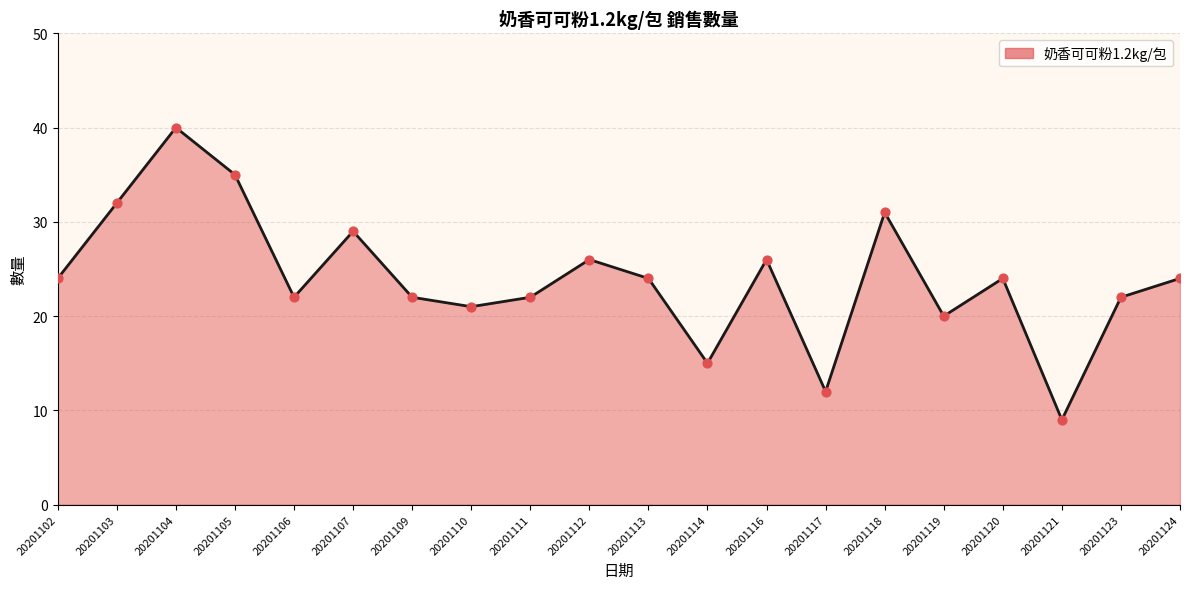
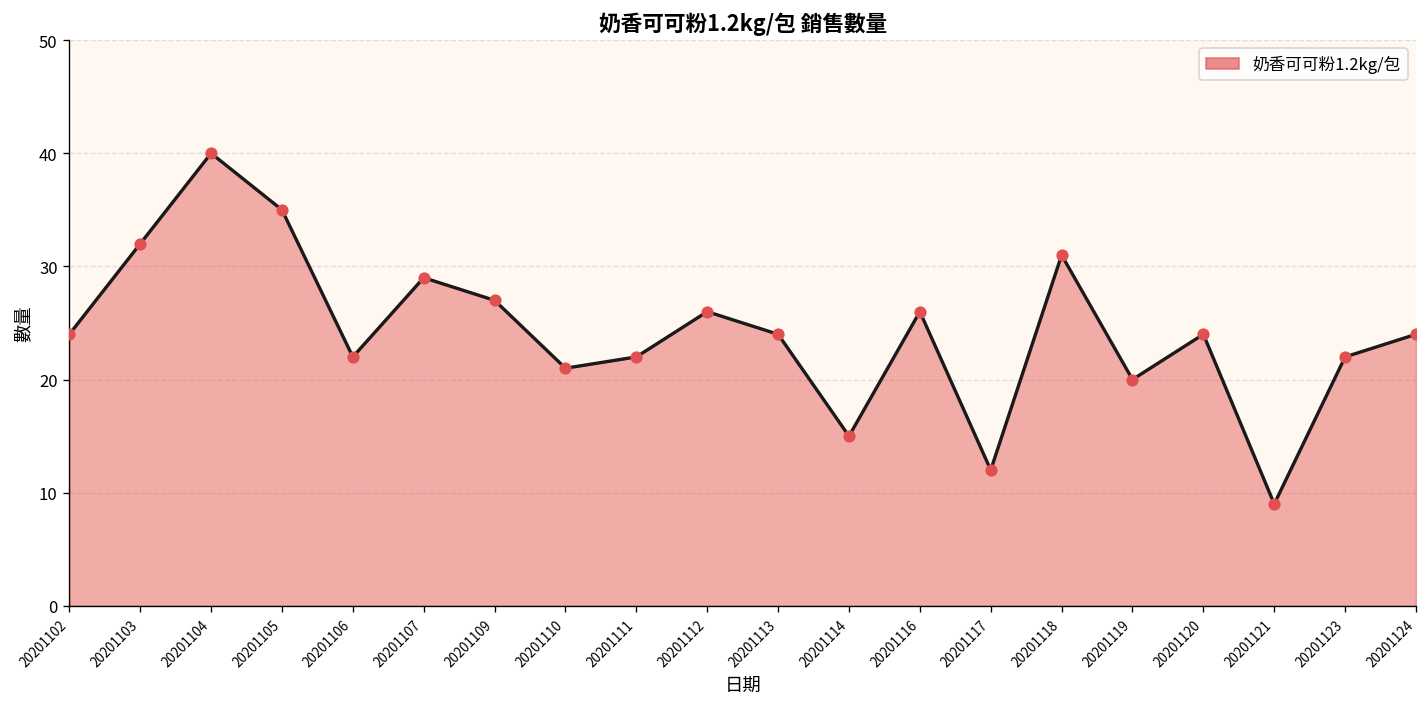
20201109: 22 -> 27
